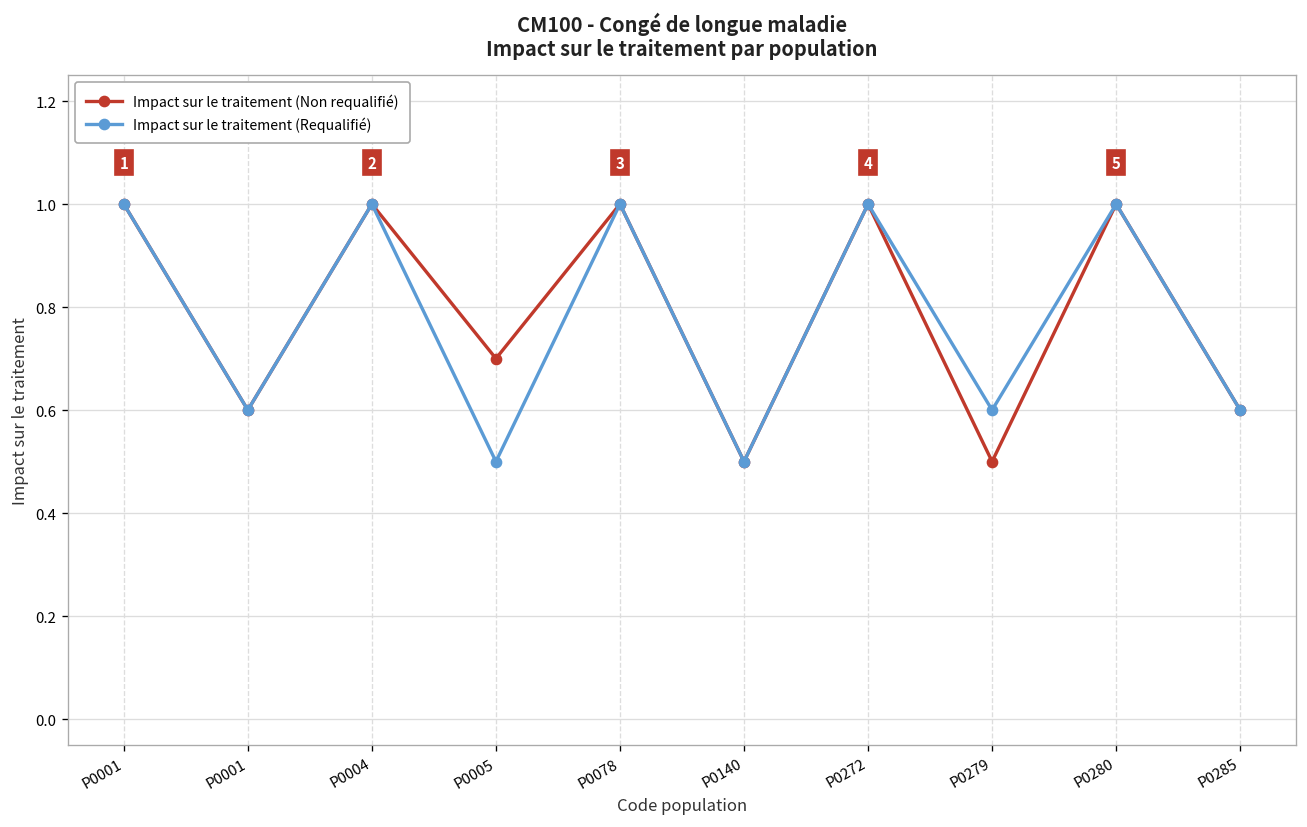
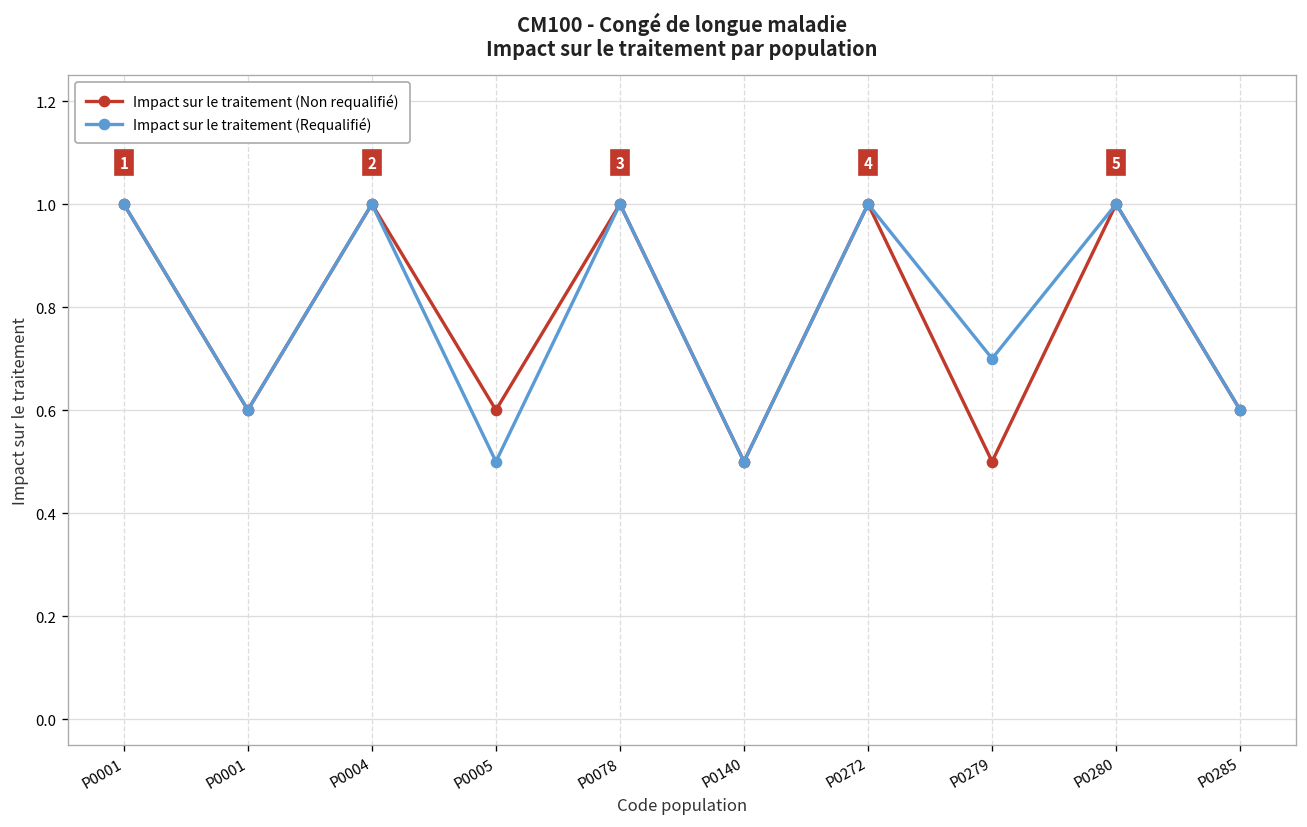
Impact sur le traitement (Non requalifié), P0005: 0.7 -> 0.6
Impact sur le traitement (Requalifié), P0279: 0.6 -> 0.7
